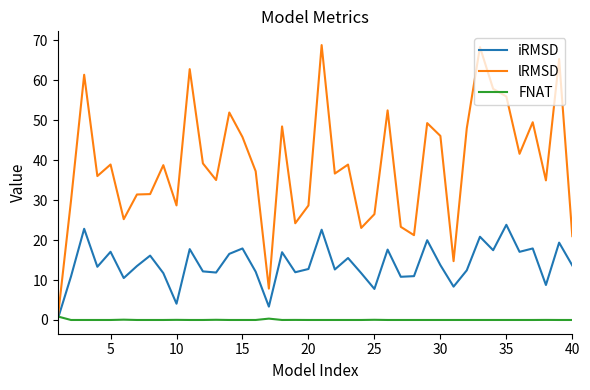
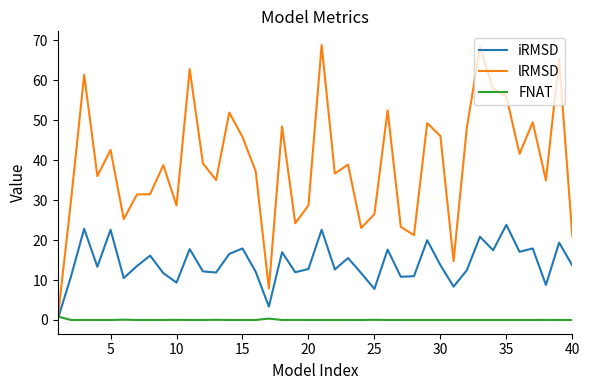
iRMSD, 5: 17 -> 23
lRMSD, 5: 39 -> 43
iRMSD, 10: 4 -> 9
